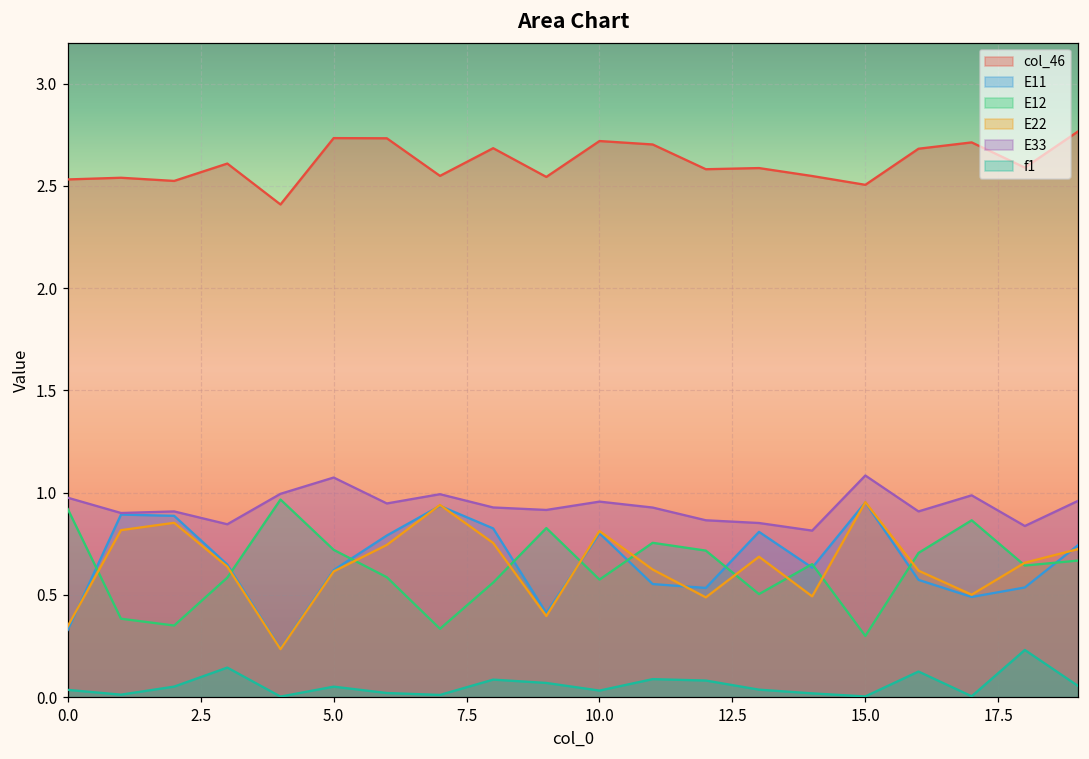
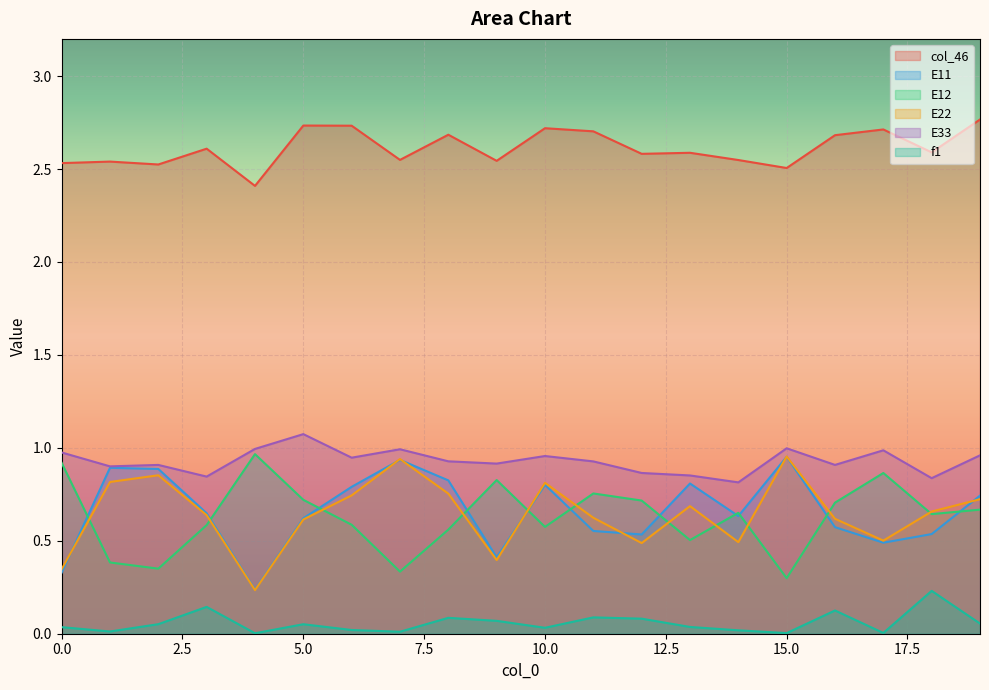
E33, 15.0: 1.08 -> 1.00
